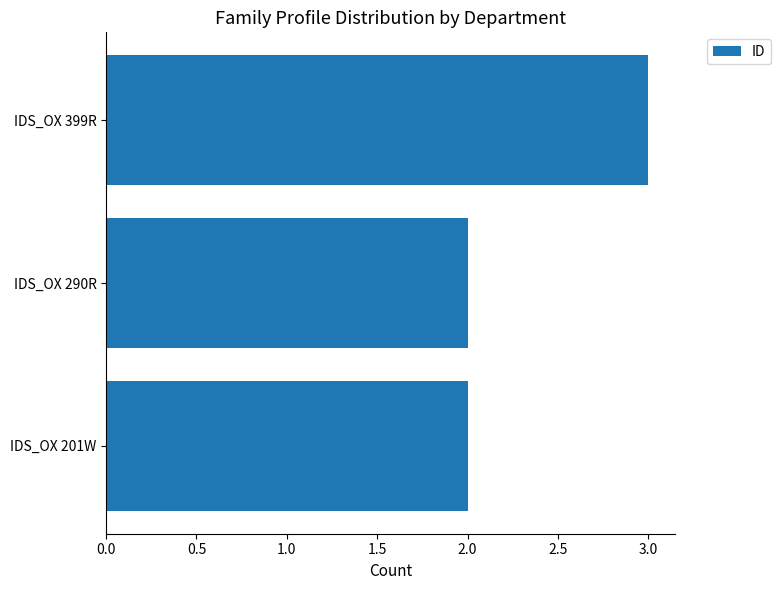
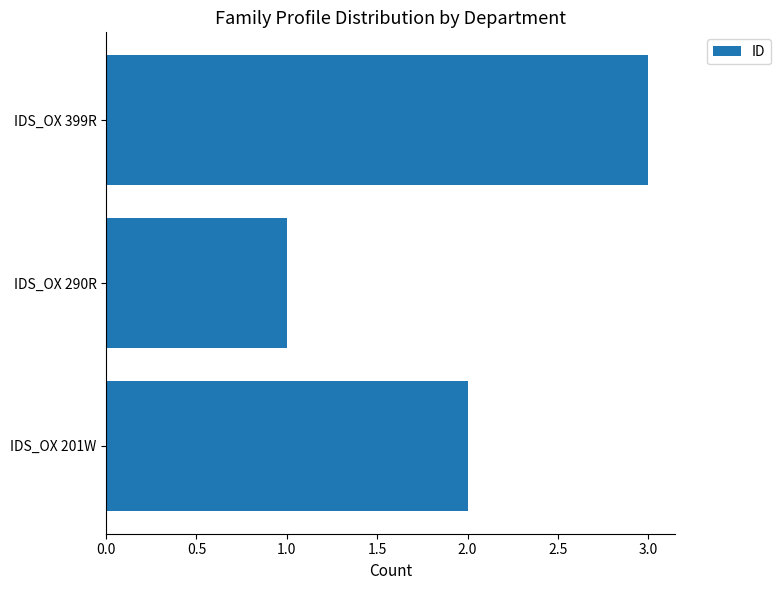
IDS_OX 290R: 2 -> 1
